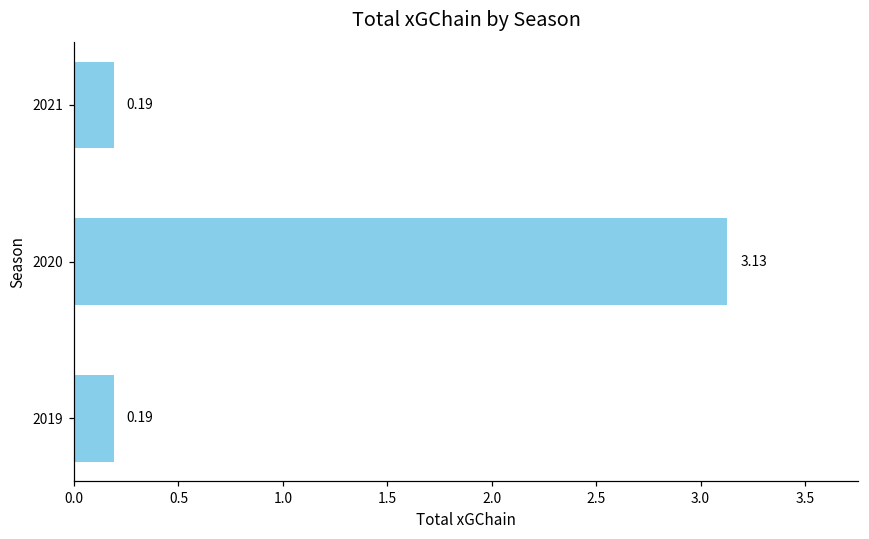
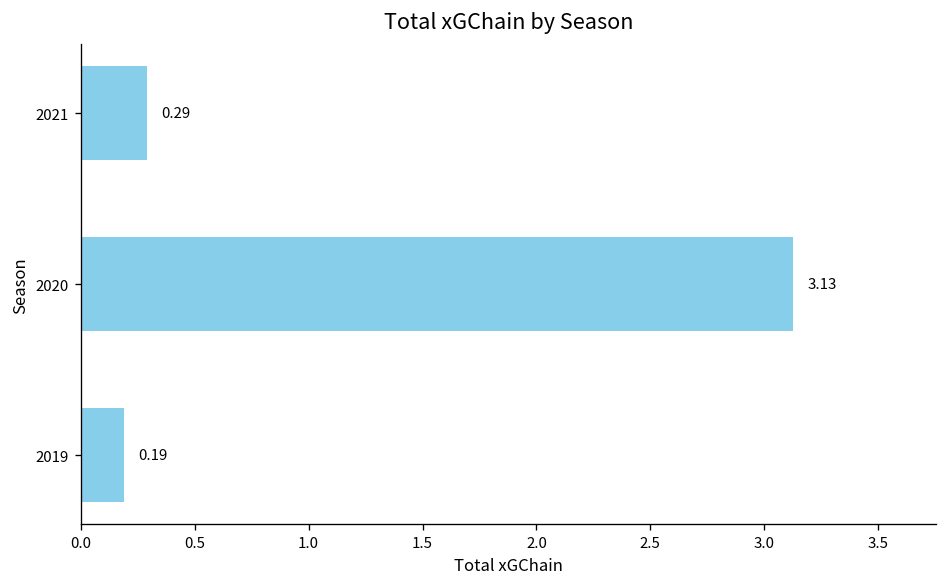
2021: 0.19 -> 0.29
